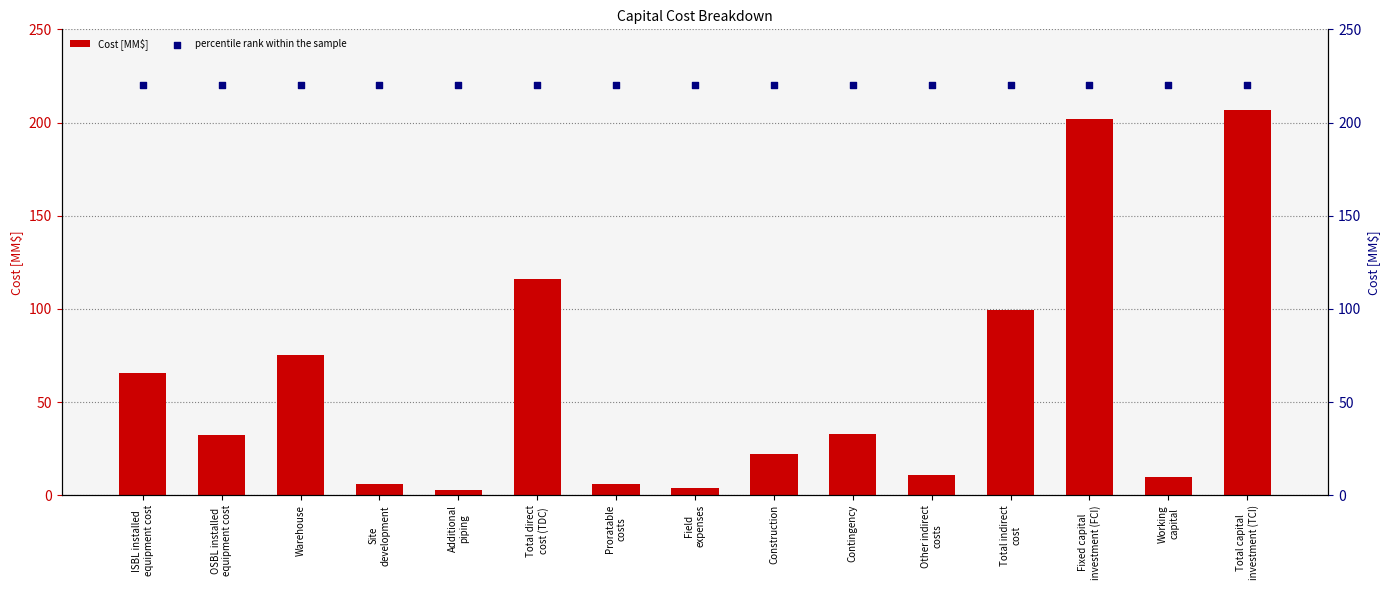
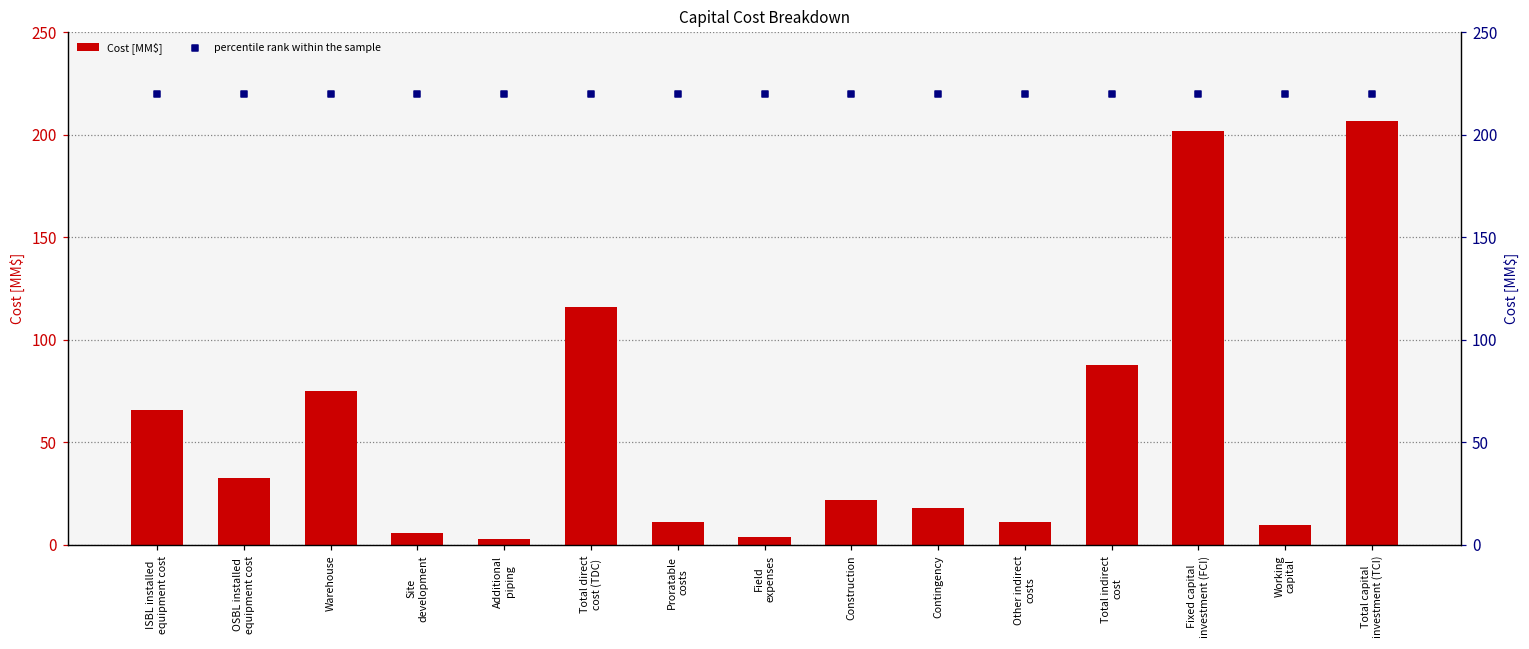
Cost [MM$], Proratable costs: 6 -> 11
Cost [MM$], Contingency: 33 -> 18
Cost [MM$], Total indirect cost: 99 -> 88
